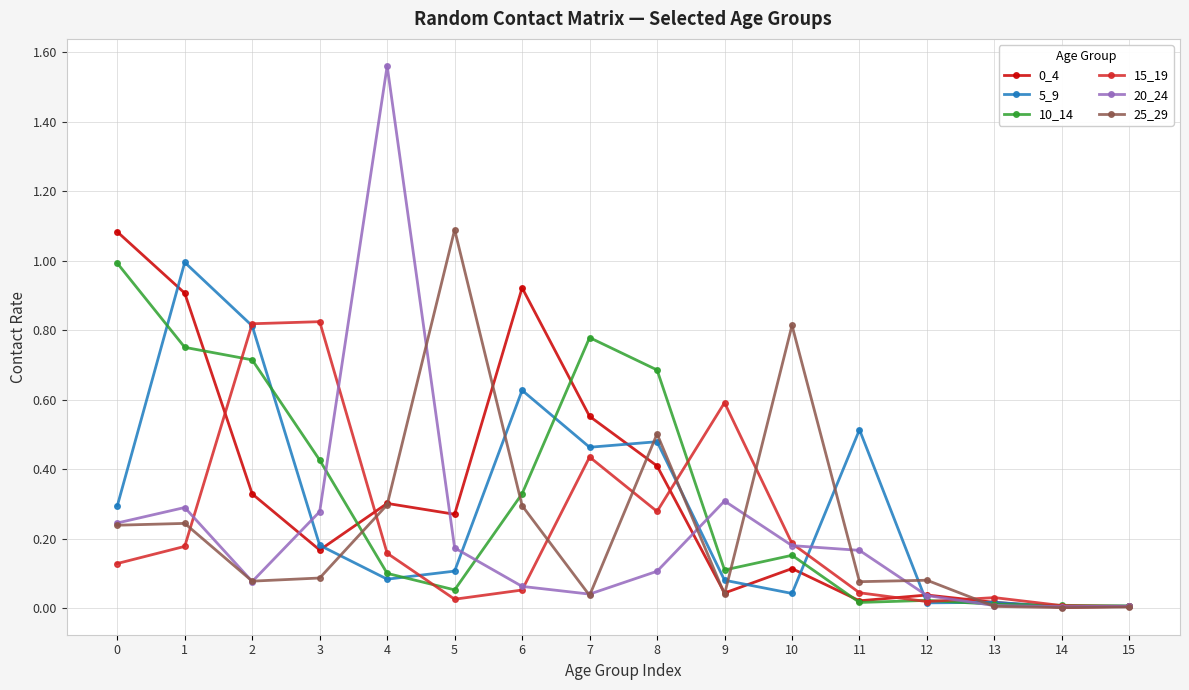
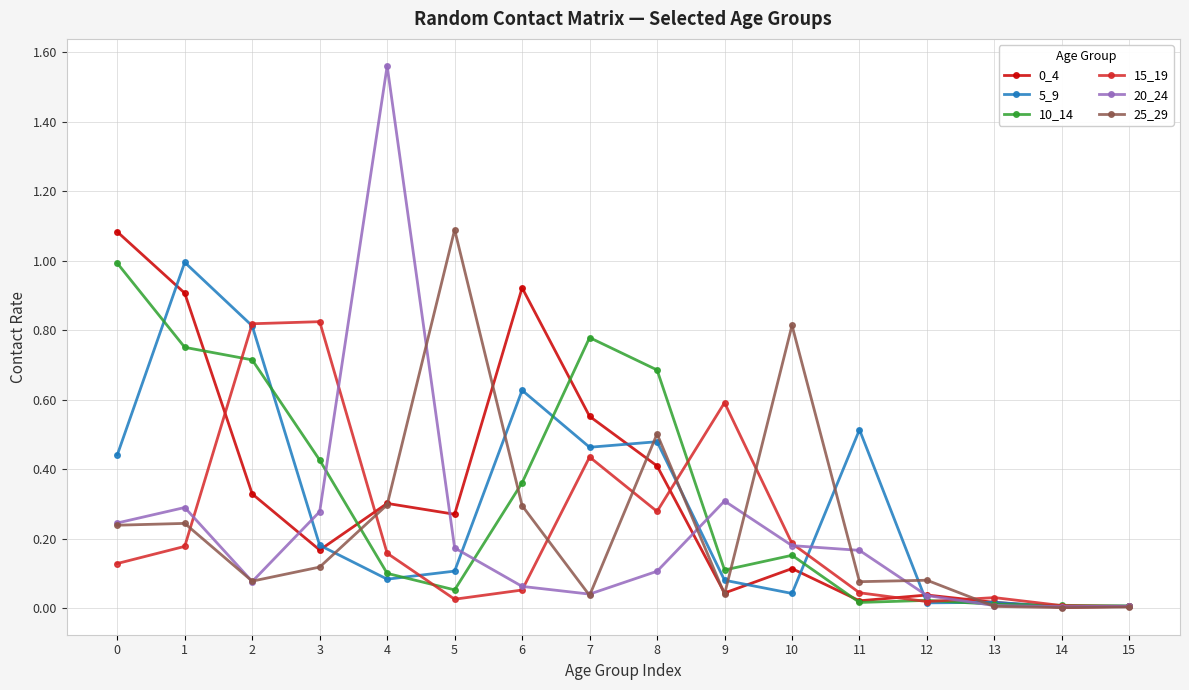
5_9, 0: 0.29 -> 0.44
25_29, 3: 0.09 -> 0.12
10_14, 6: 0.33 -> 0.36
